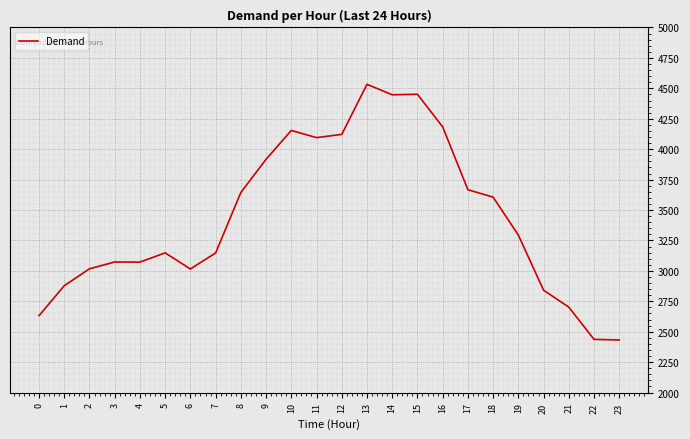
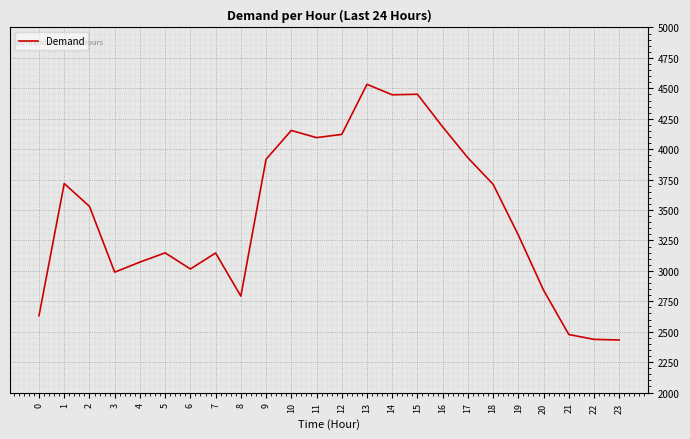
1: 2880 -> 3720
2: 3020 -> 3530
3: 3070 -> 2990
8: 3640 -> 2790
17: 3670 -> 3930
18: 3610 -> 3710
21: 2700 -> 2480
